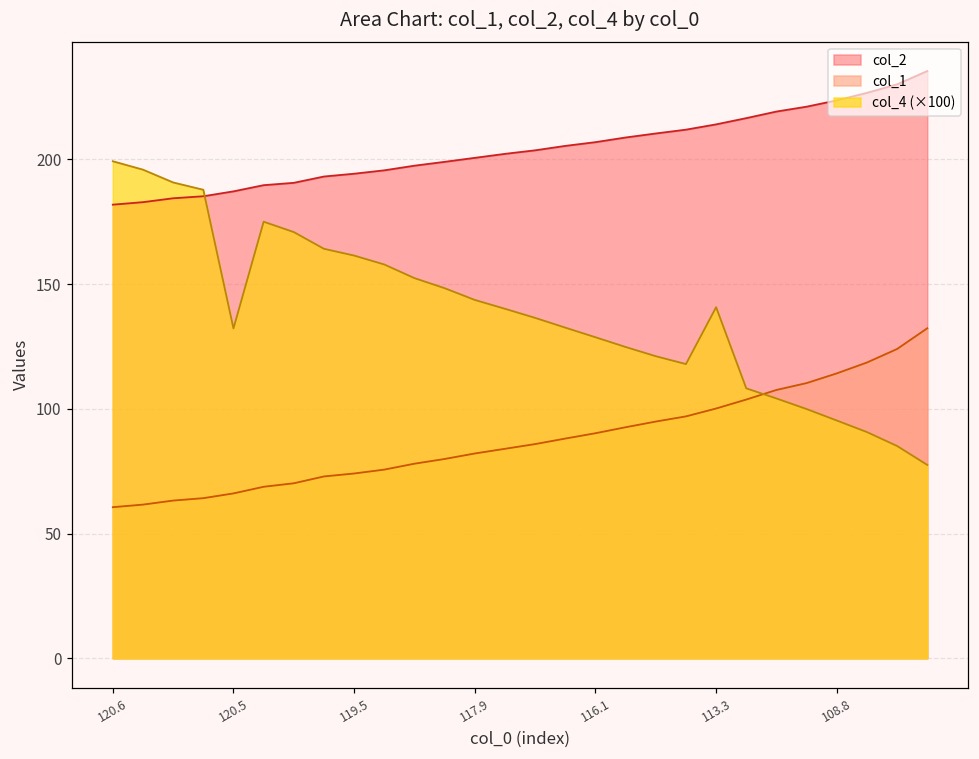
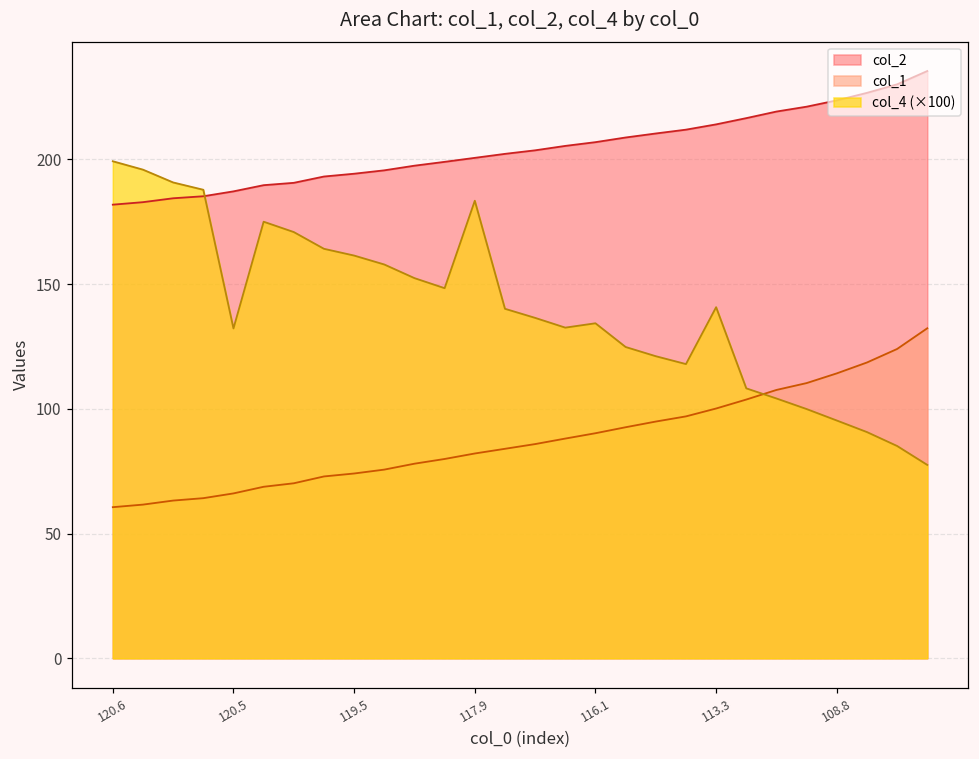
col_4 (×100), 117.9: 144 -> 183
col_4 (×100), 116.1: 129 -> 134
